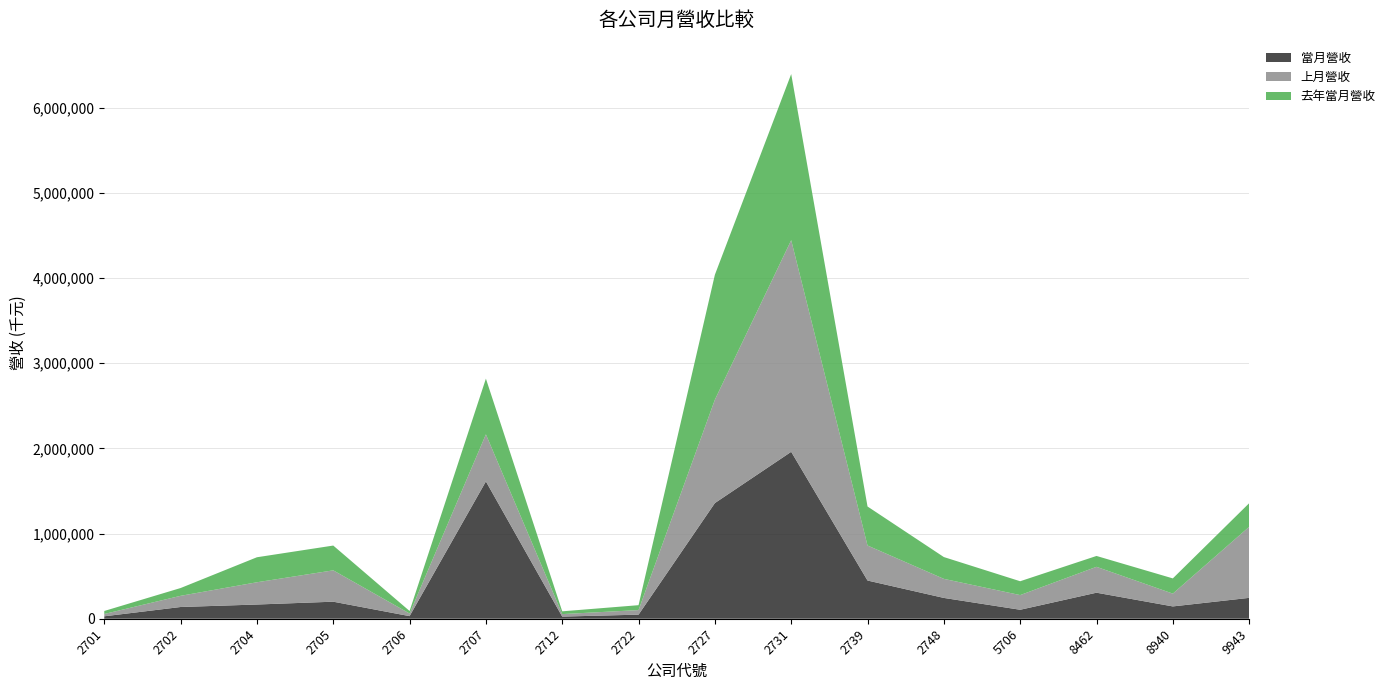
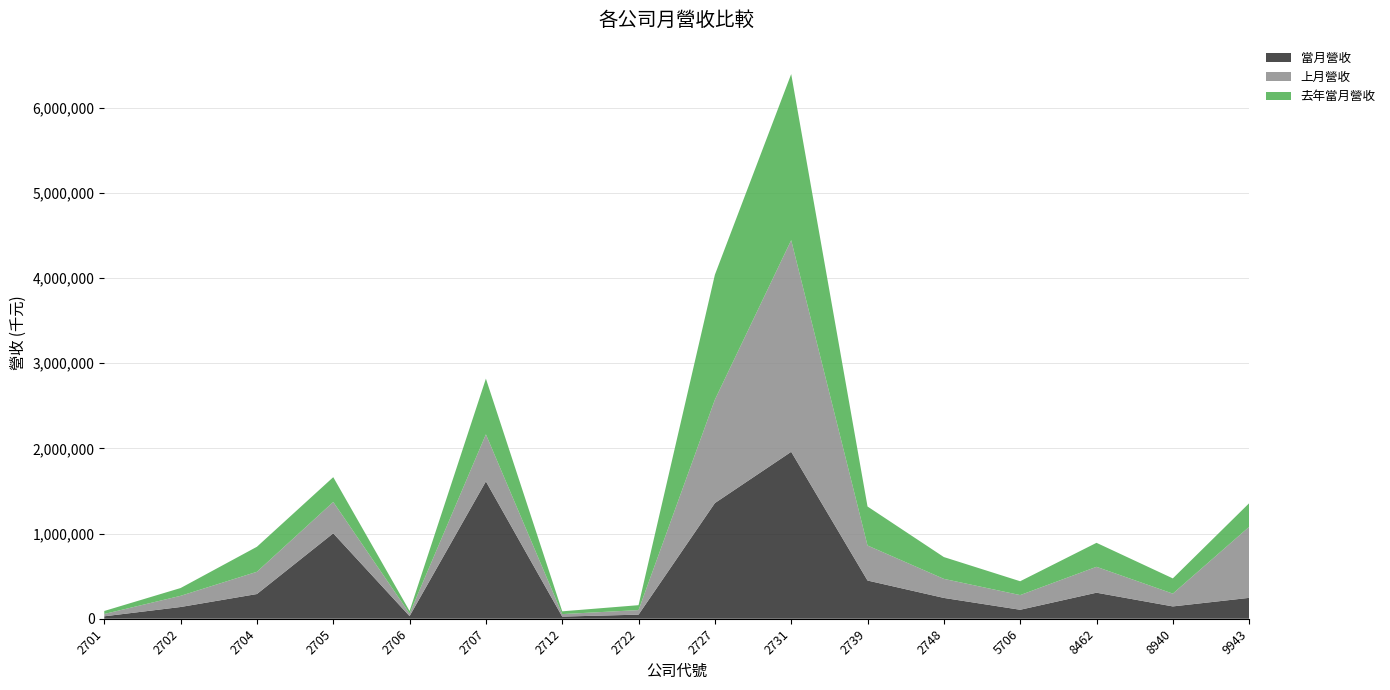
當月營收, 2704: 200,000 -> 300,000
當月營收, 2705: 200,000 -> 1,000,000
去年當月營收, 8462: 100,000 -> 300,000
